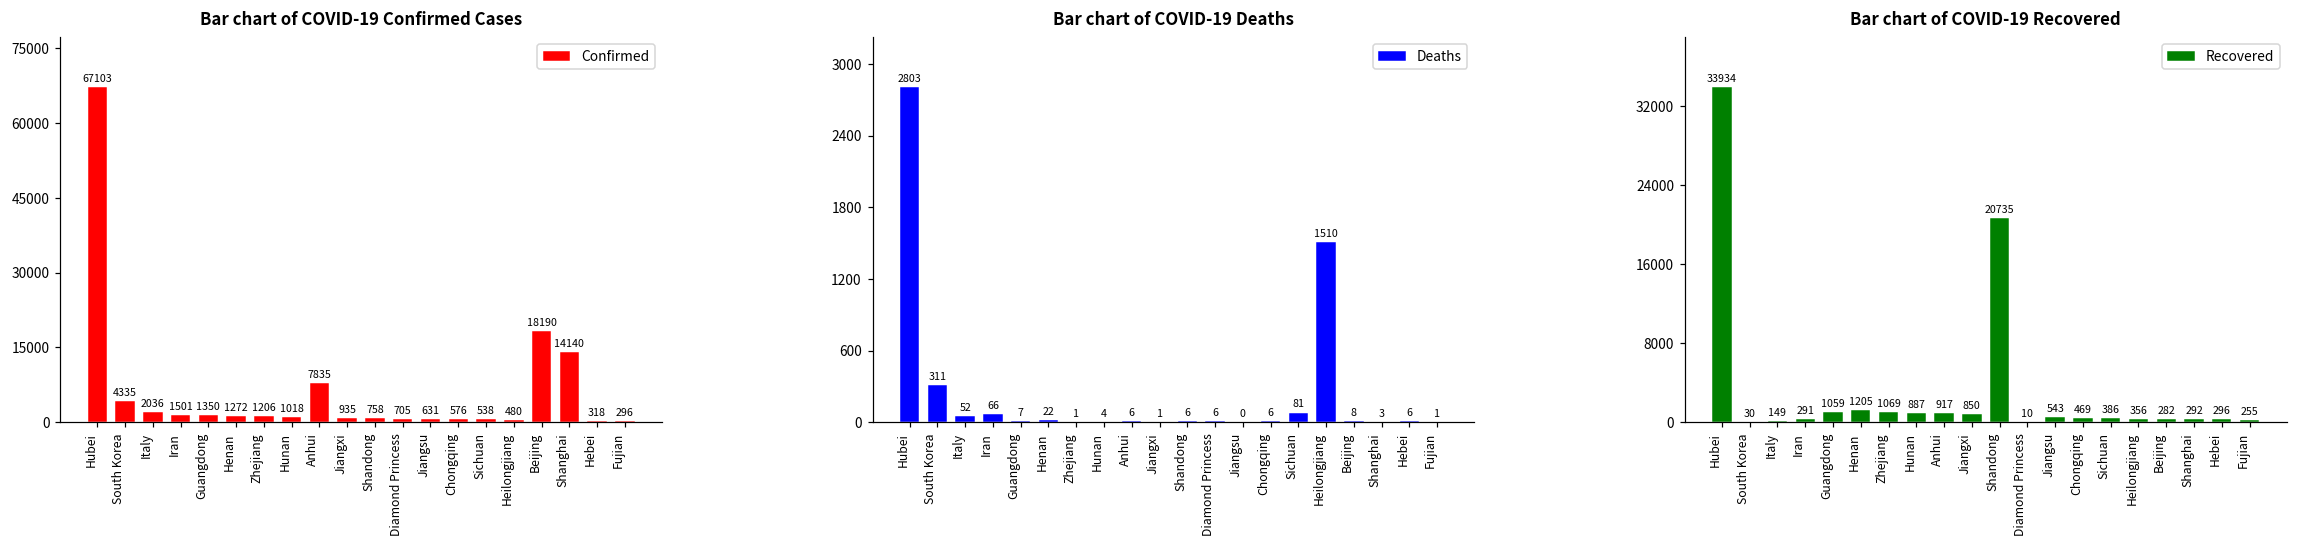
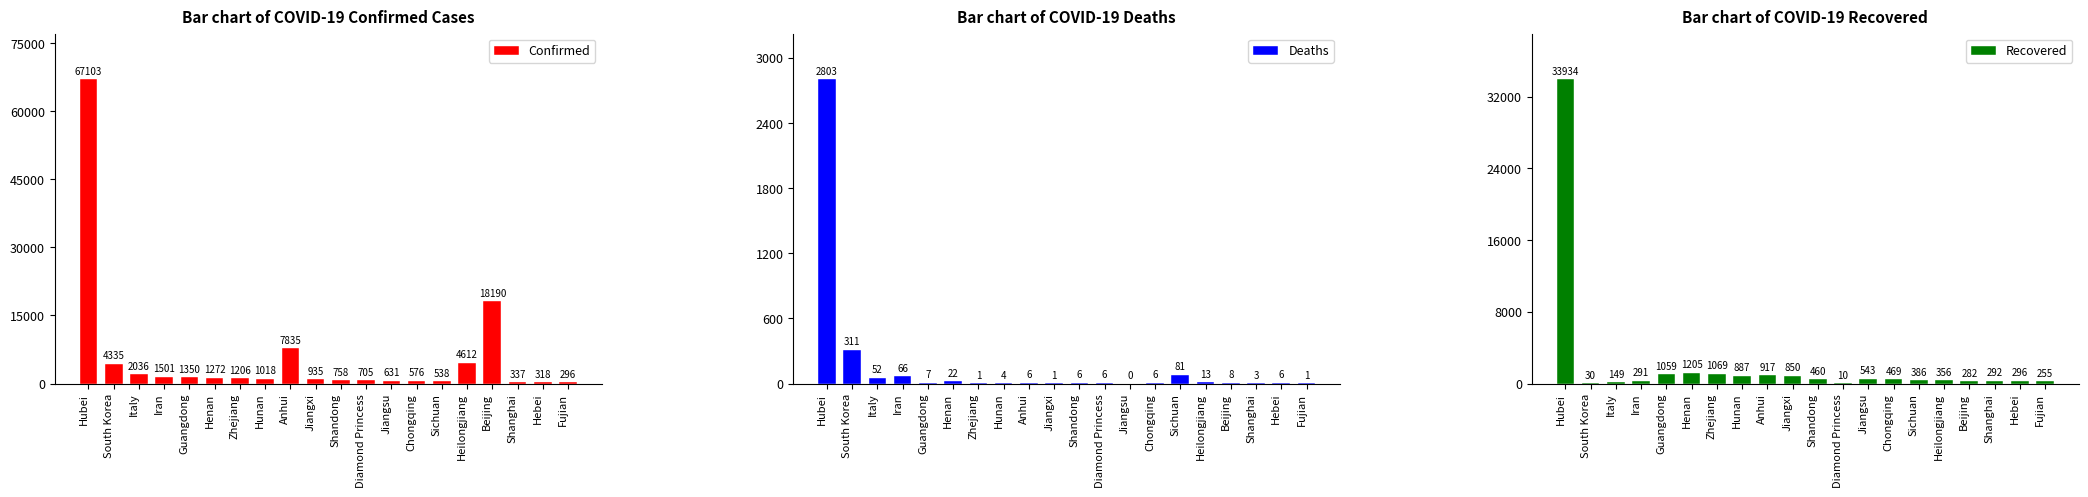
Bar chart of COVID-19 Confirmed Cases, Heilongjiang: 480 -> 4612
Bar chart of COVID-19 Confirmed Cases, Shanghai: 14140 -> 337
Bar chart of COVID-19 Deaths, Heilongjiang: 1510 -> 13
Bar chart of COVID-19 Recovered, Shandong: 20735 -> 460
